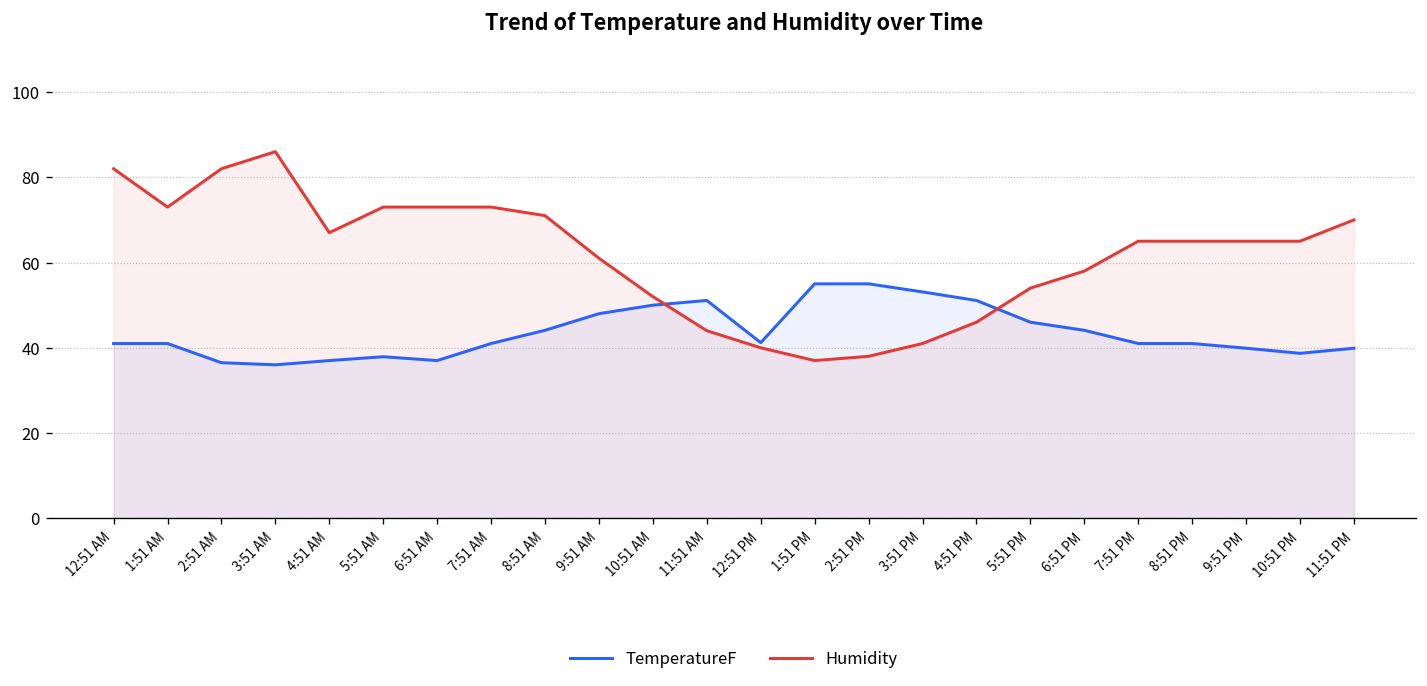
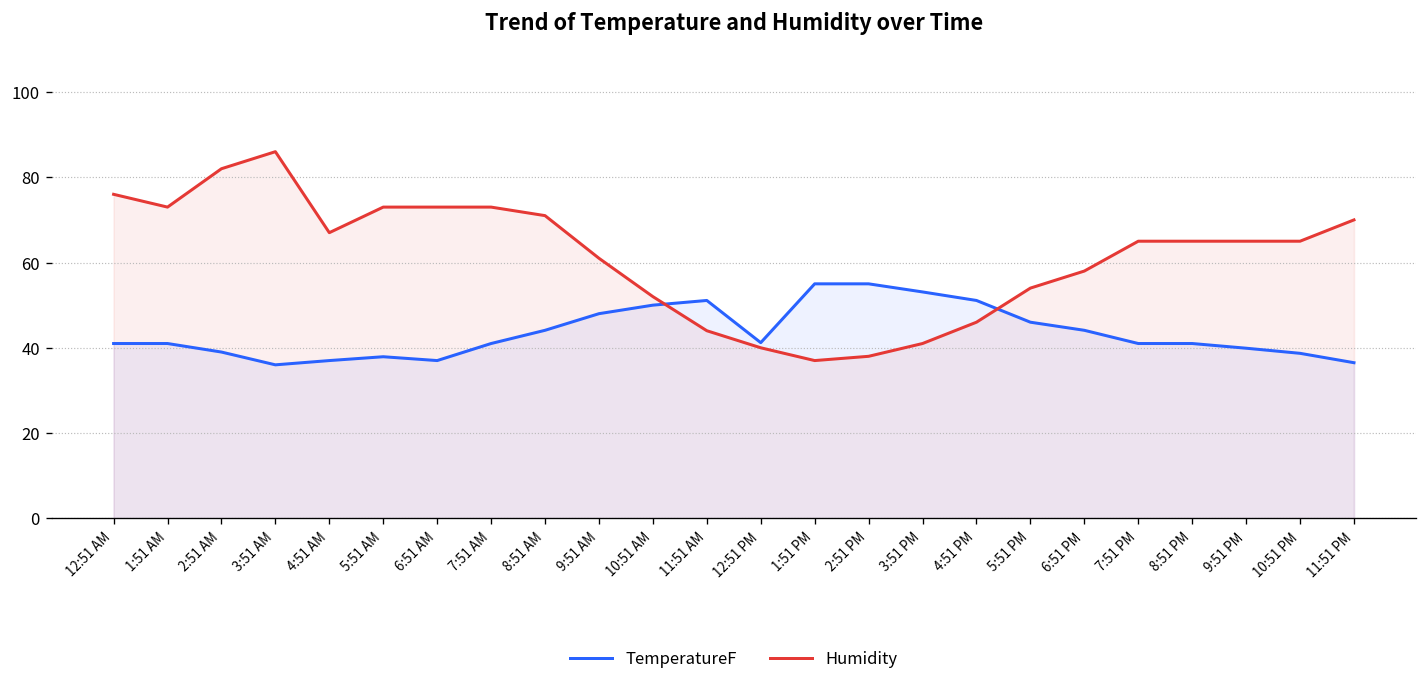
Humidity, 12:51 AM: 82 -> 76
TemperatureF, 2:51 AM: 37 -> 39
TemperatureF, 11:51 PM: 40 -> 37
